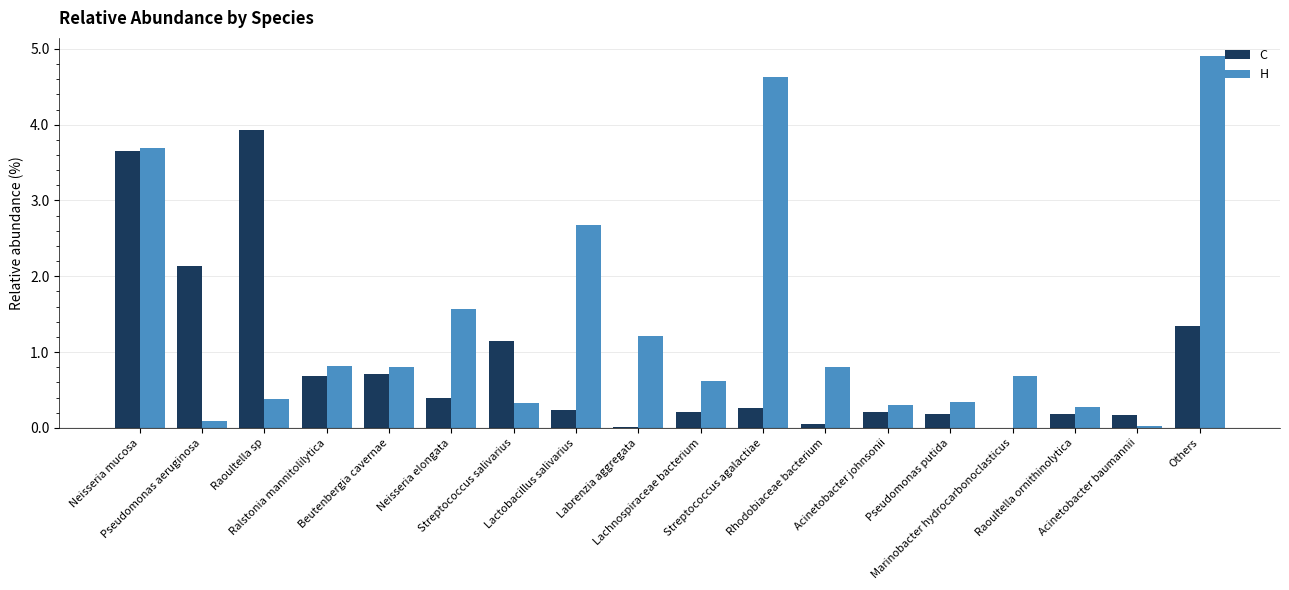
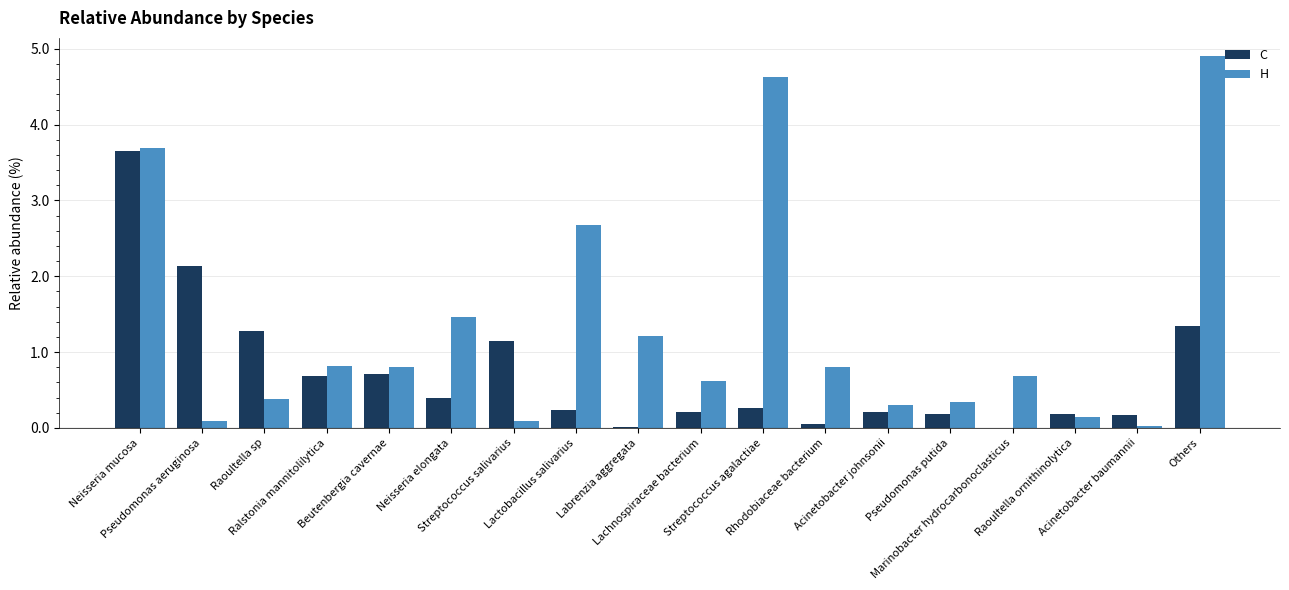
C, Raoultella sp: 3.9 -> 1.3
H, Neisseria elongata: 1.6 -> 1.5
H, Streptococcus salivarius: 0.3 -> 0.1
H, Raoultella ornithinolytica: 0.3 -> 0.1
